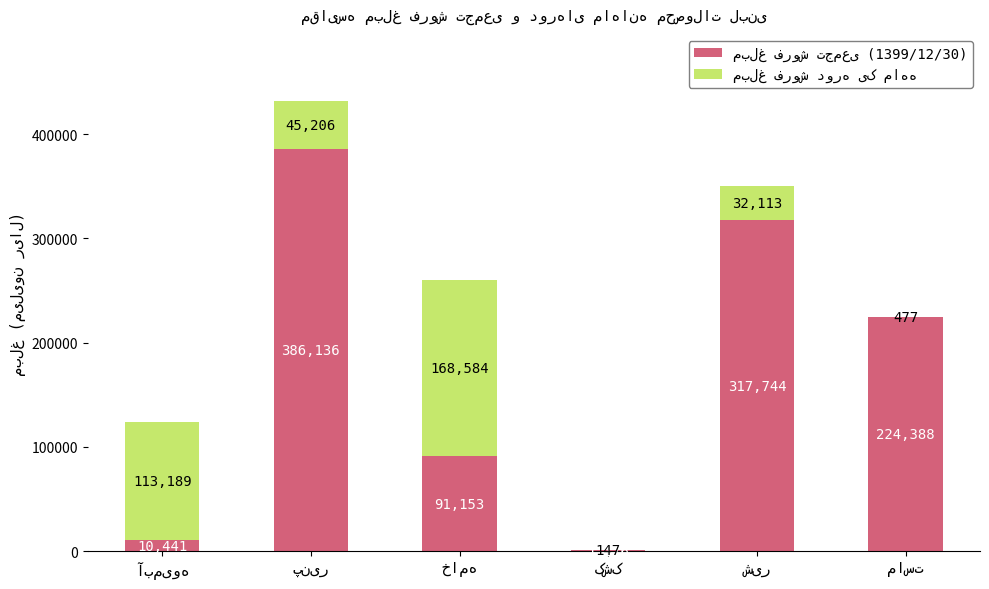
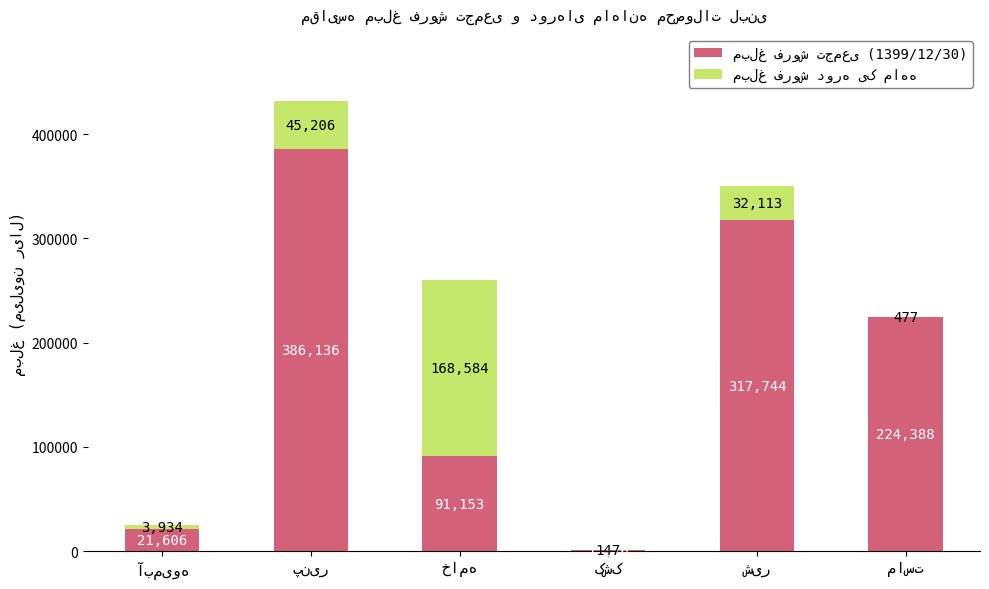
مبلغ فروش تجمعی (1399/12/30), آبمیوه: 10,441 -> 21,606
مبلغ فروش دوره یک ماهه, آبمیوه: 113,189 -> 3,934
